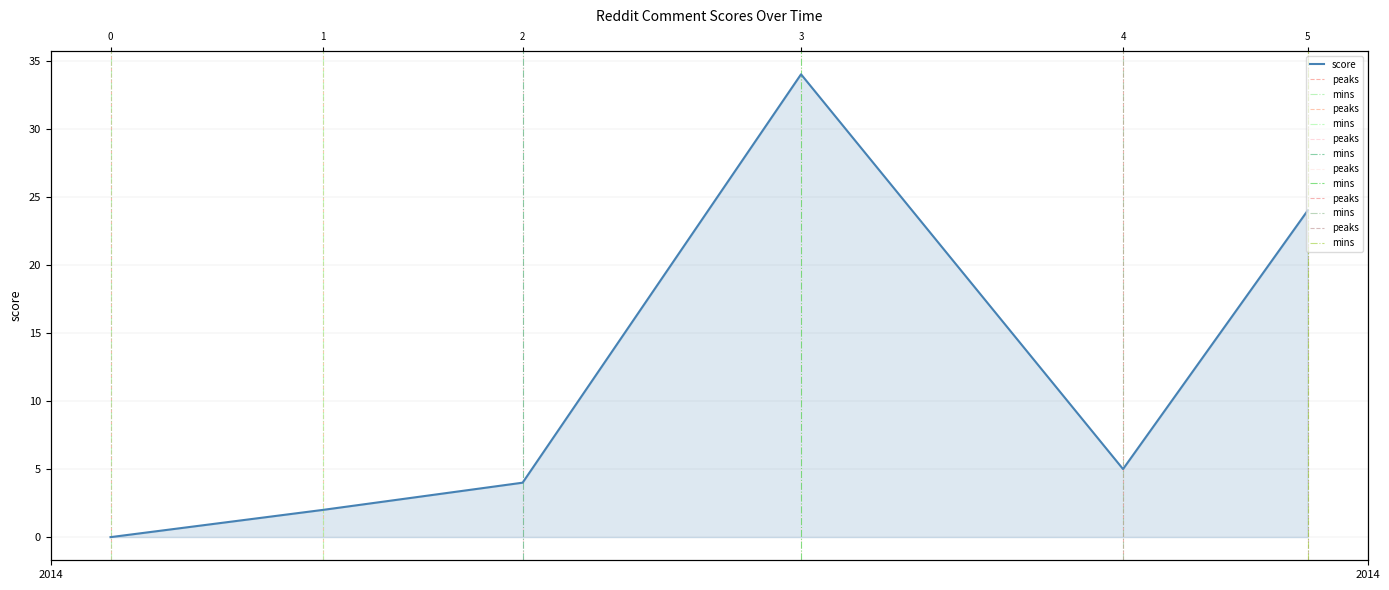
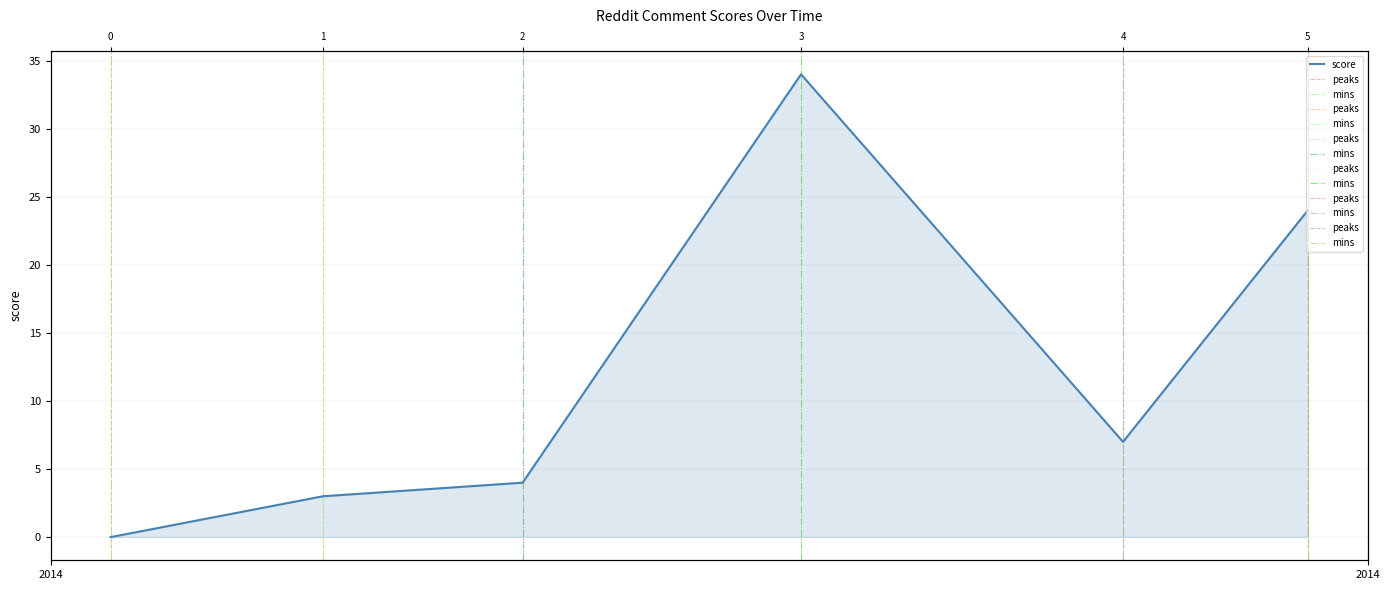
1: 2 -> 3
4: 5 -> 7
